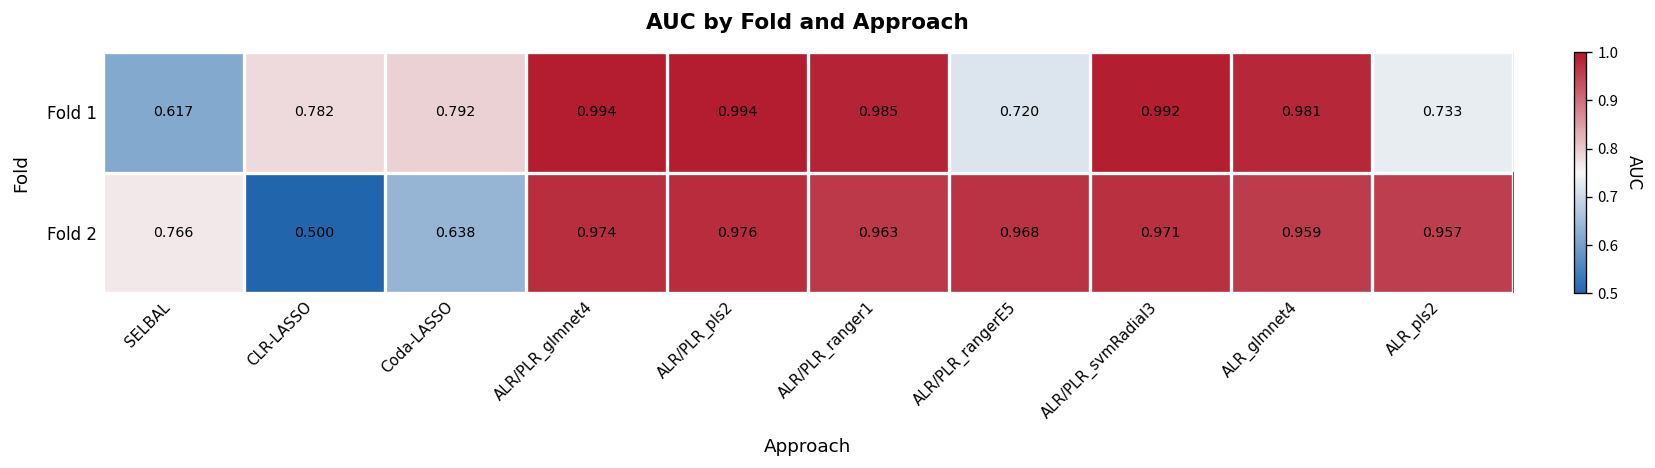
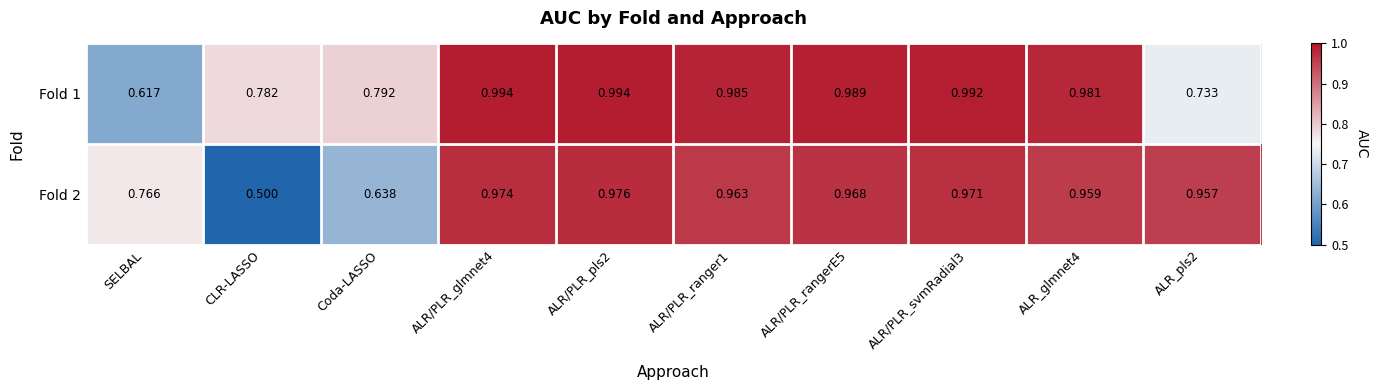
Fold 1, ALR/PLR_rangerE5: 0.720 -> 0.989
